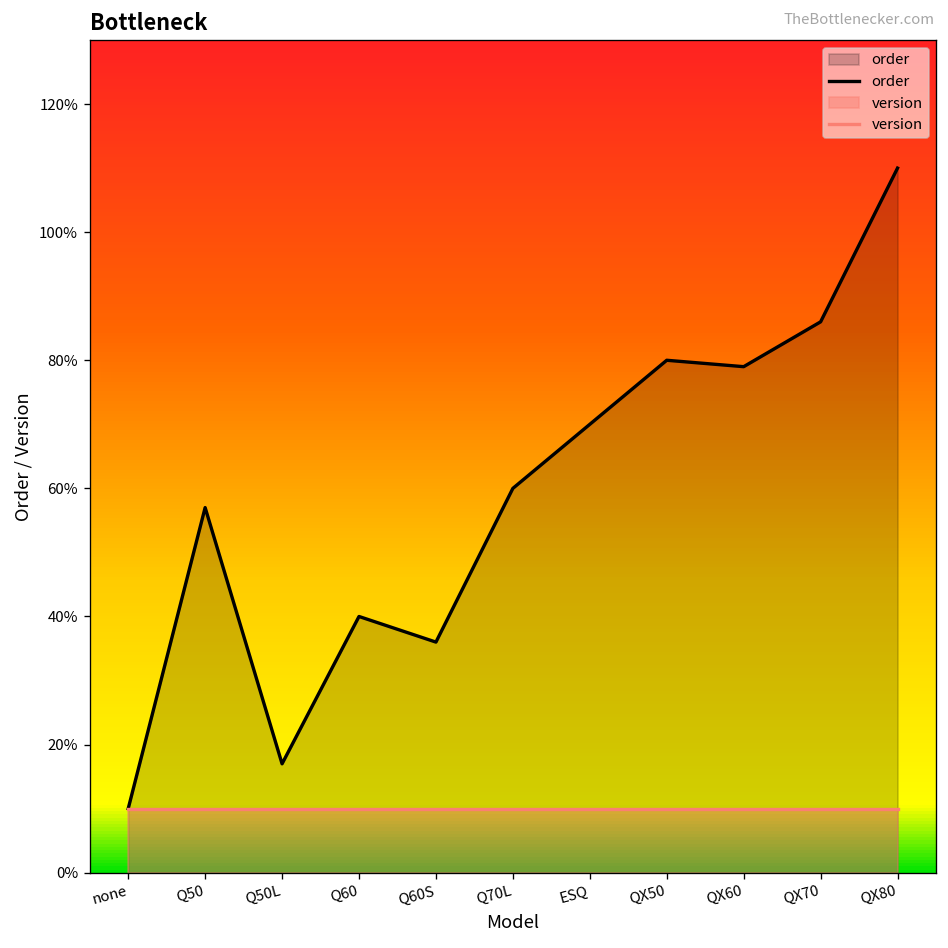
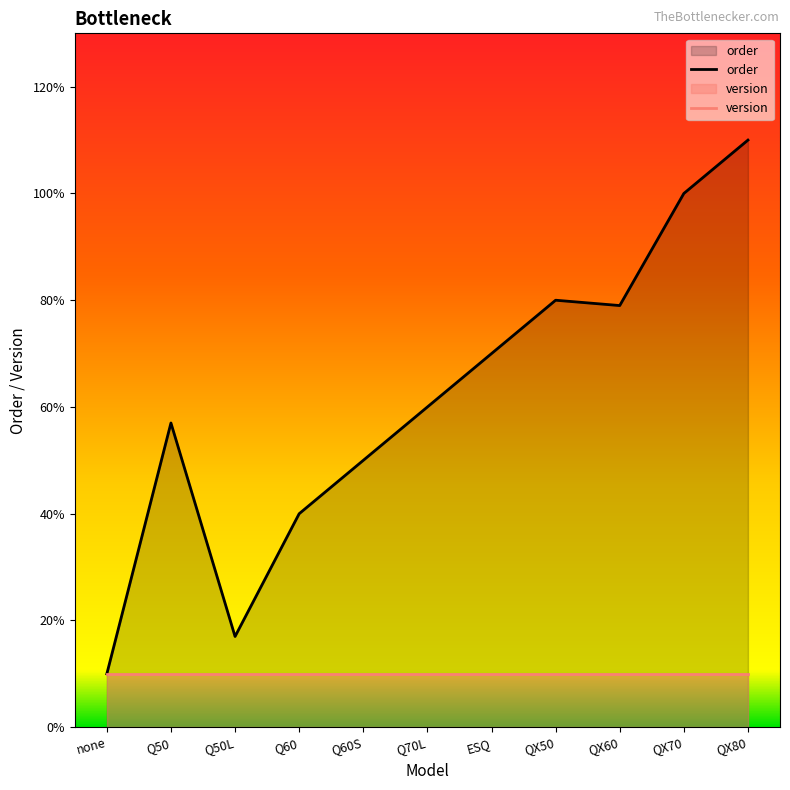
order, Q60S: 36% -> 50%
order, QX70: 86% -> 100%
